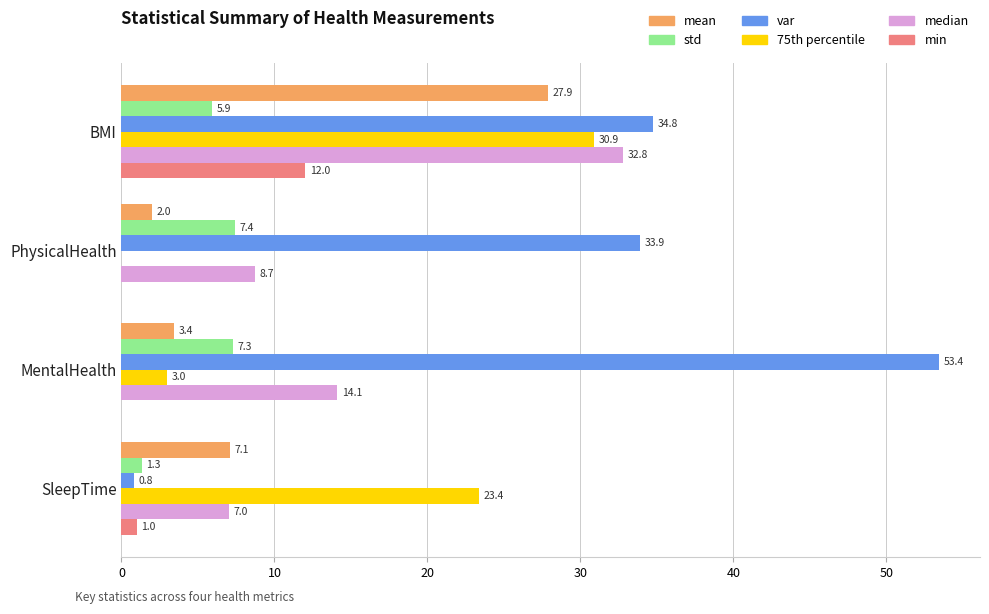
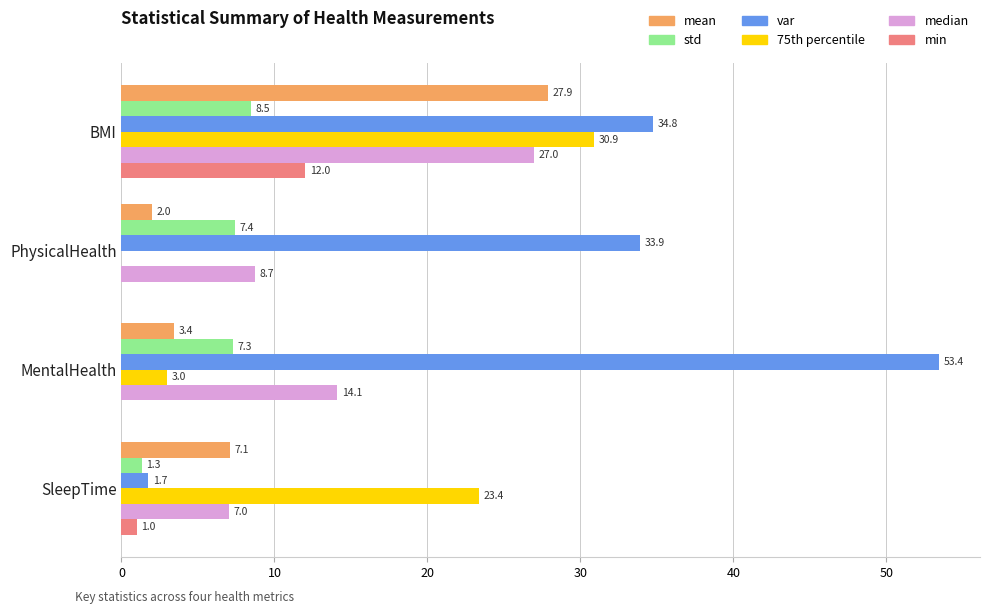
std, BMI: 5.9 -> 8.5
median, BMI: 32.8 -> 27.0
var, SleepTime: 0.8 -> 1.7
